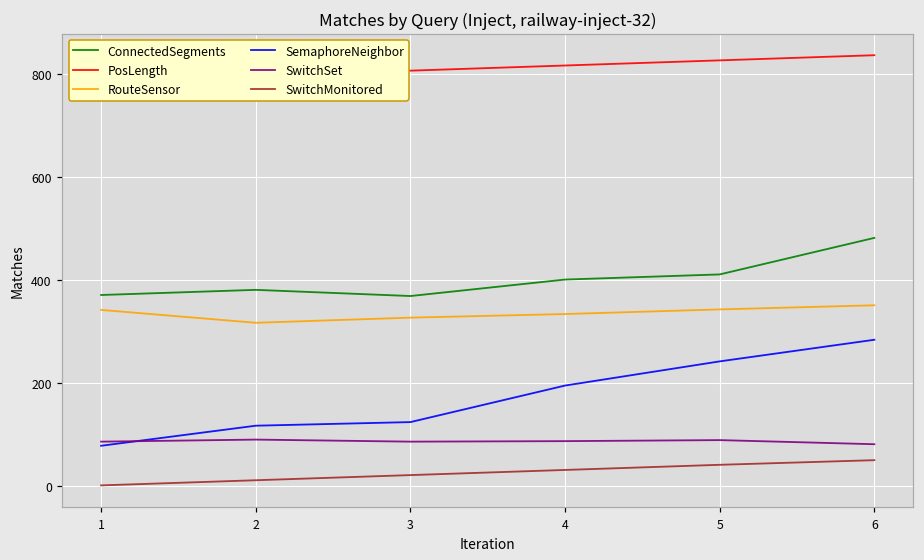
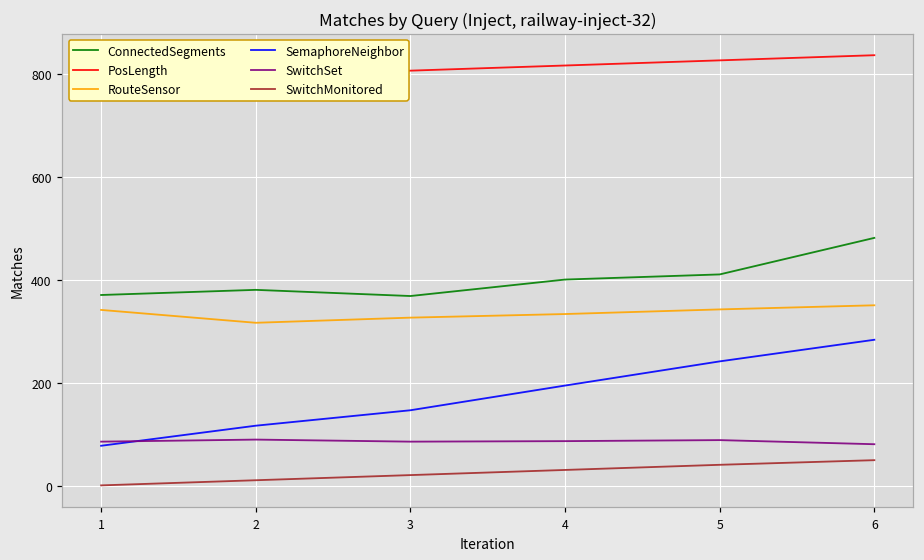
SemaphoreNeighbor, 3: 120 -> 150
